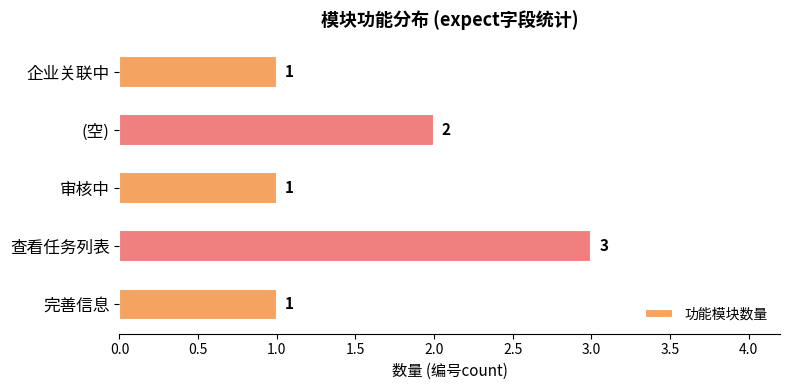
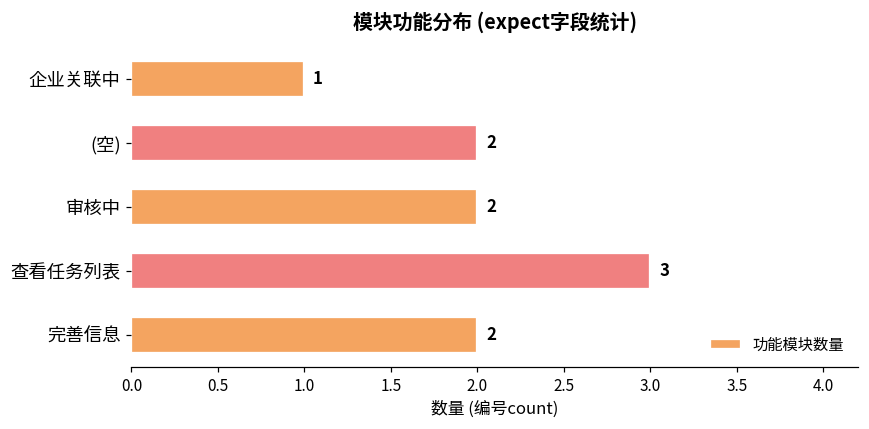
审核中: 1 -> 2
完善信息: 1 -> 2
